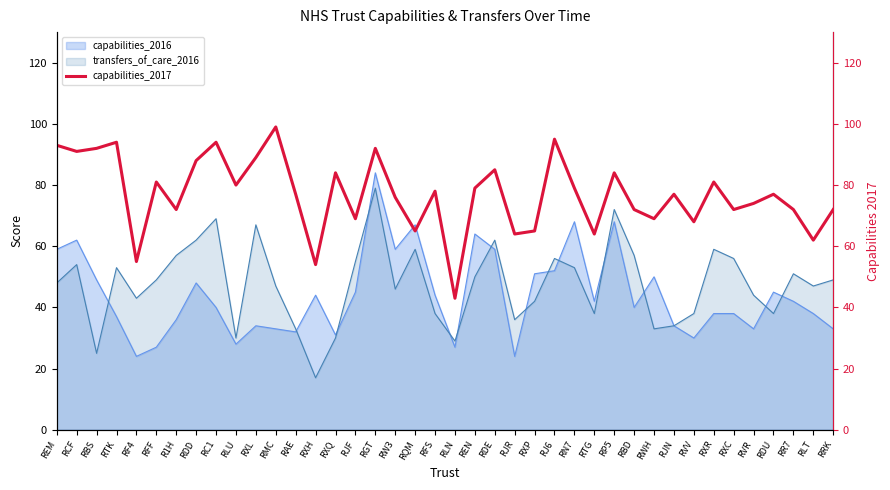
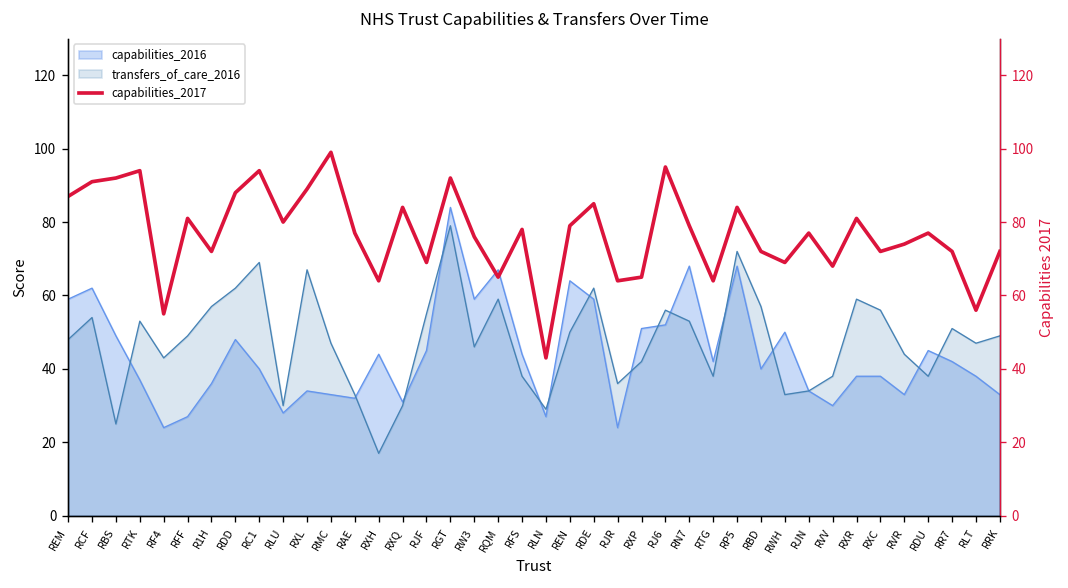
capabilities_2017, REM: 93 -> 87
capabilities_2017, RXH: 54 -> 64
capabilities_2017, RLT: 62 -> 56
